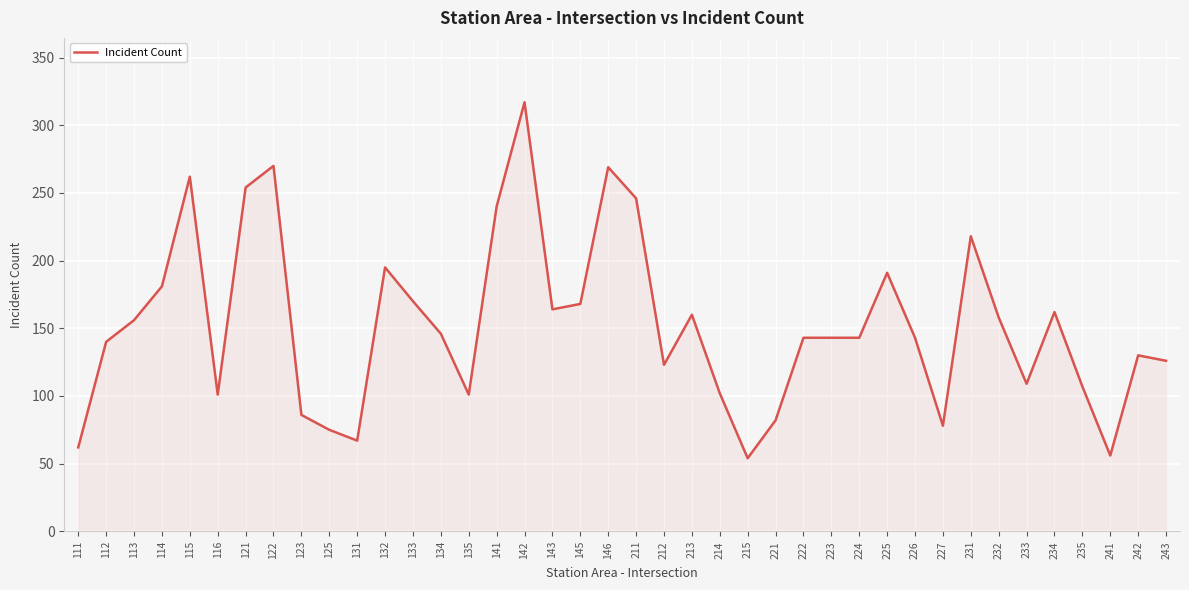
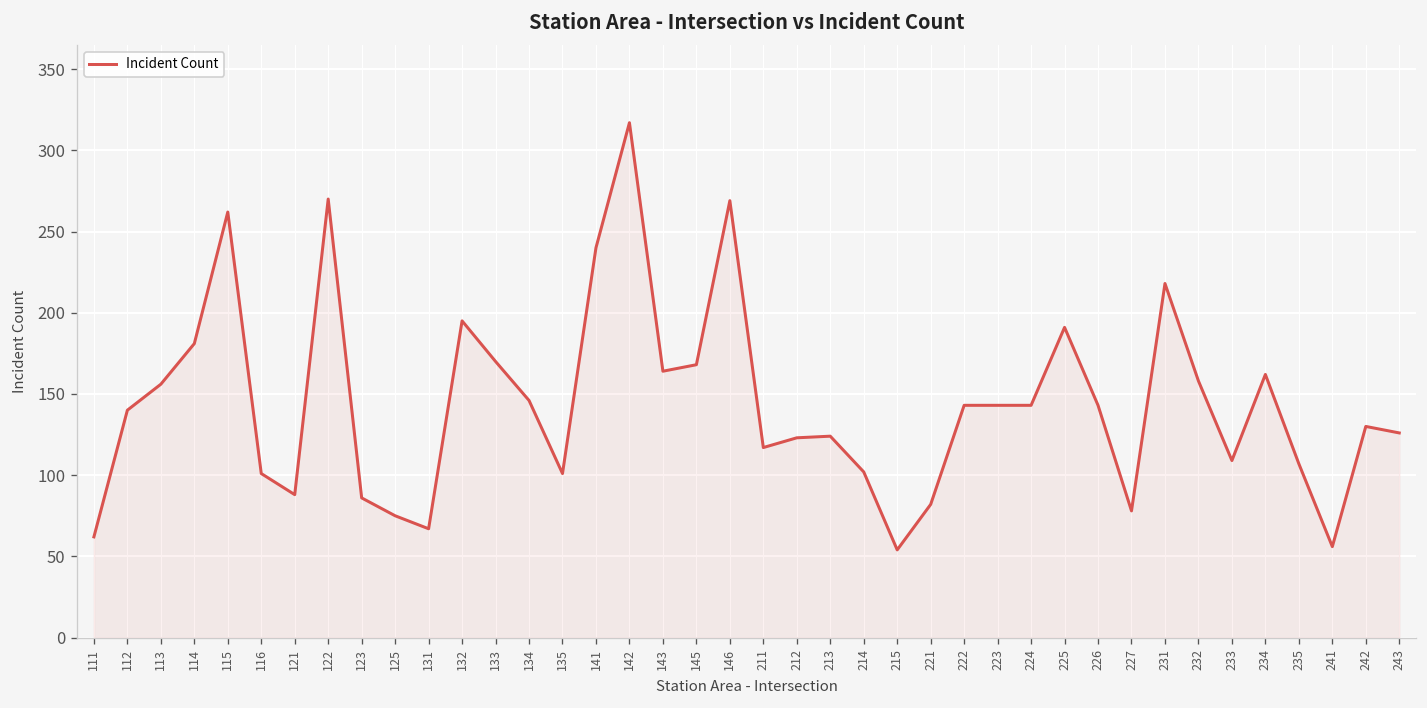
121: 254 -> 88
211: 246 -> 117
213: 160 -> 124
